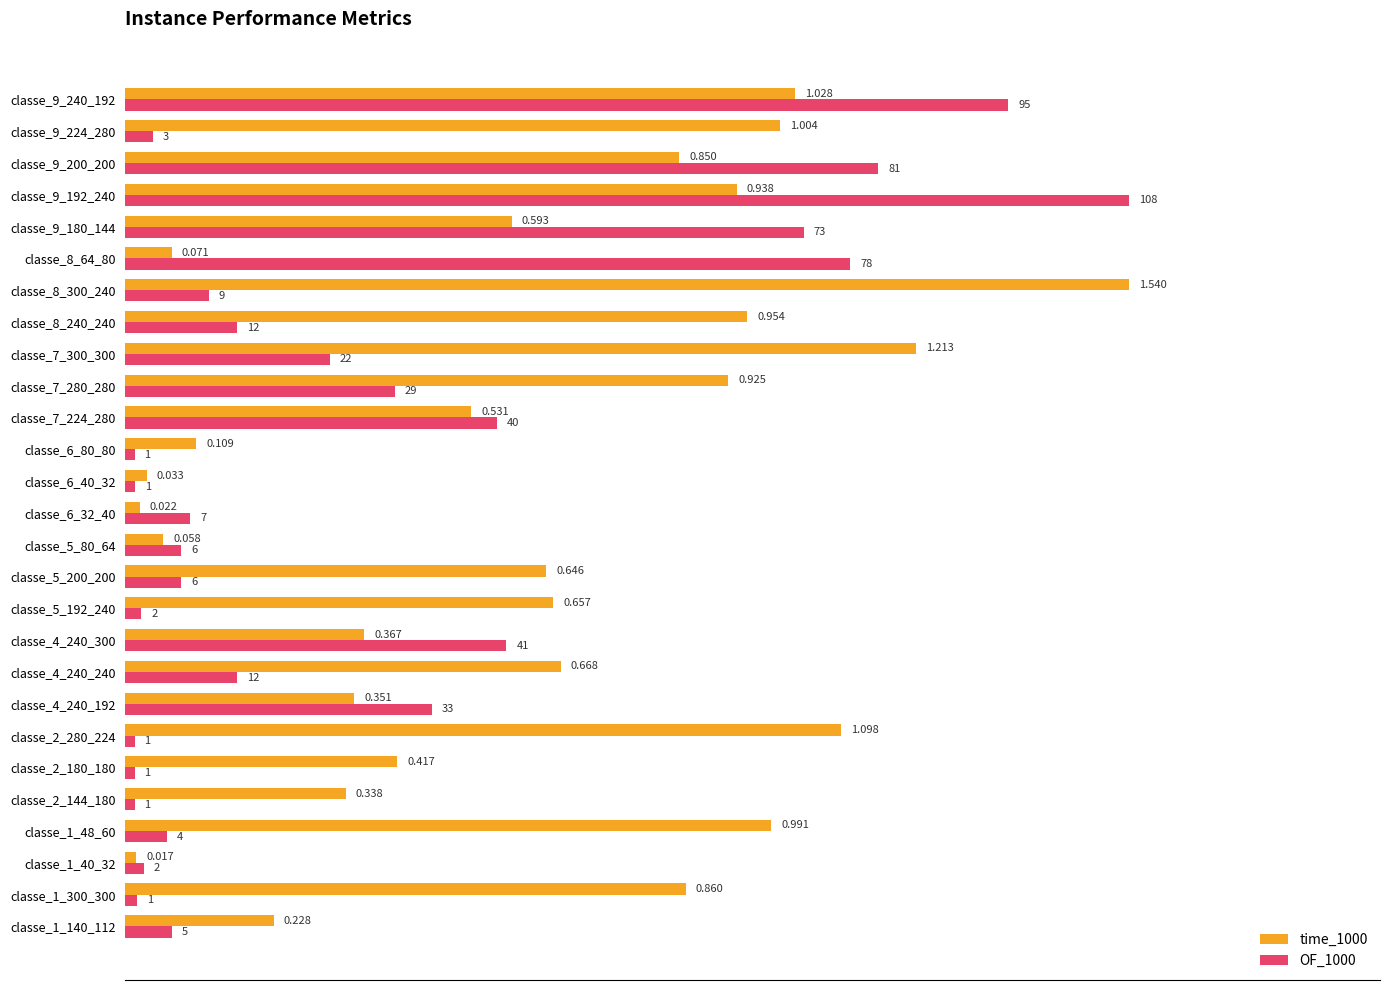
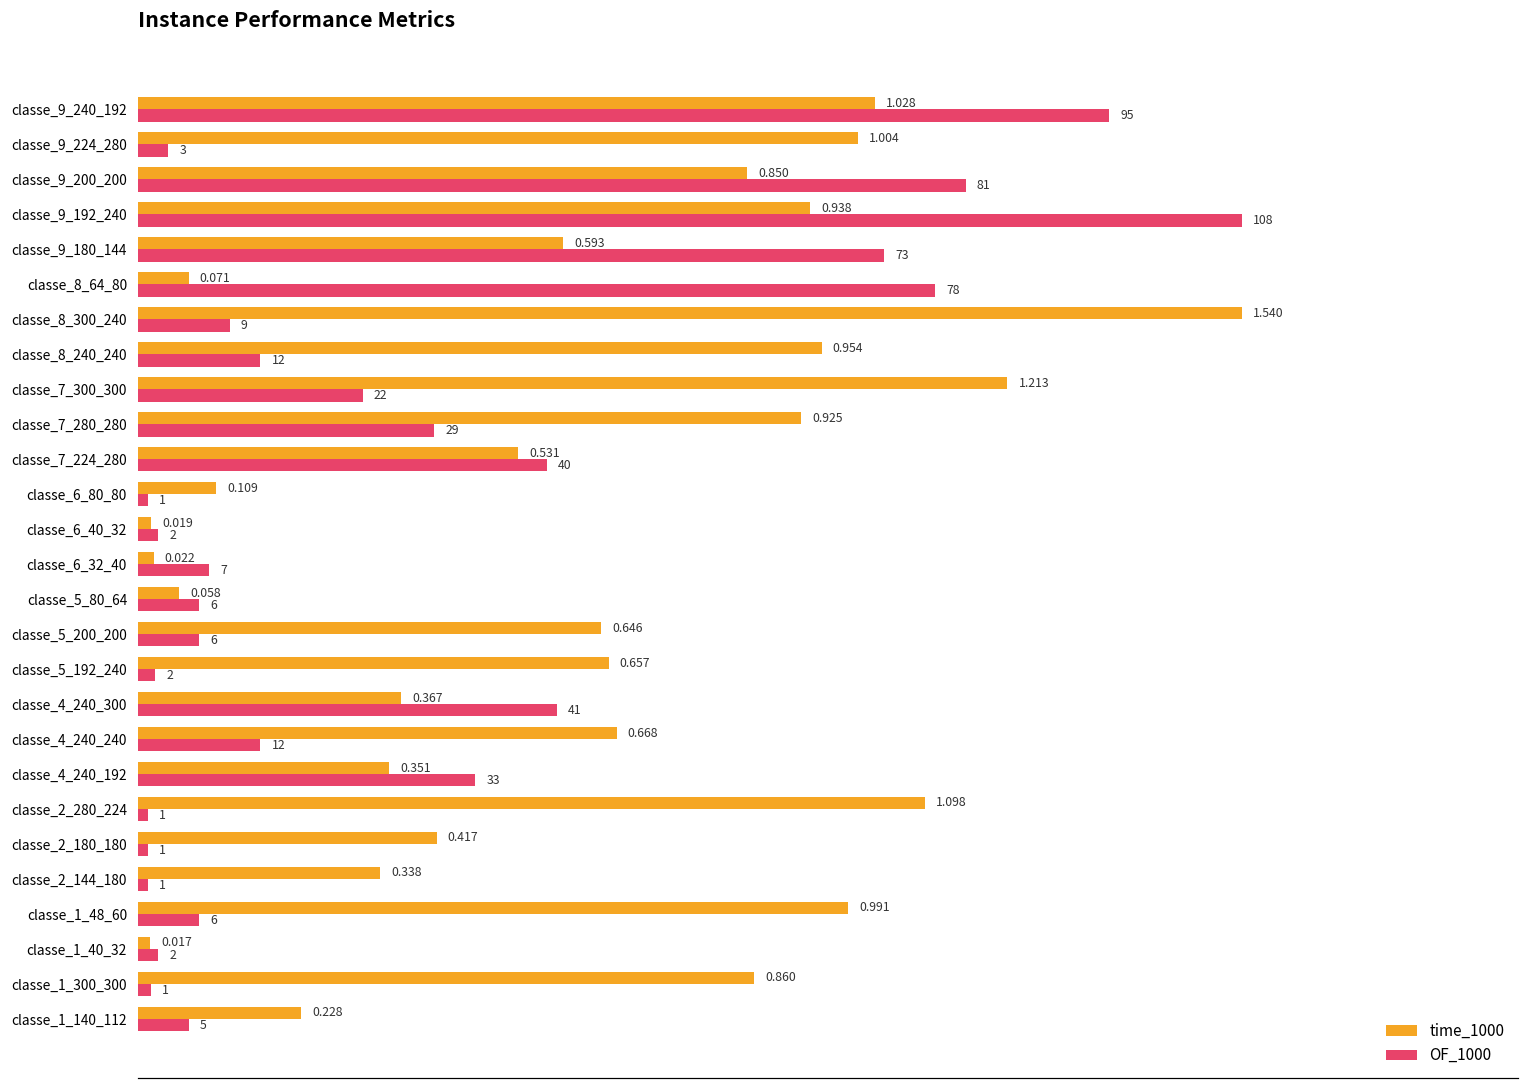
time_1000, classe_6_40_32: 0.033 -> 0.019
OF_1000, classe_6_40_32: 1 -> 2
OF_1000, classe_1_48_60: 4 -> 6
